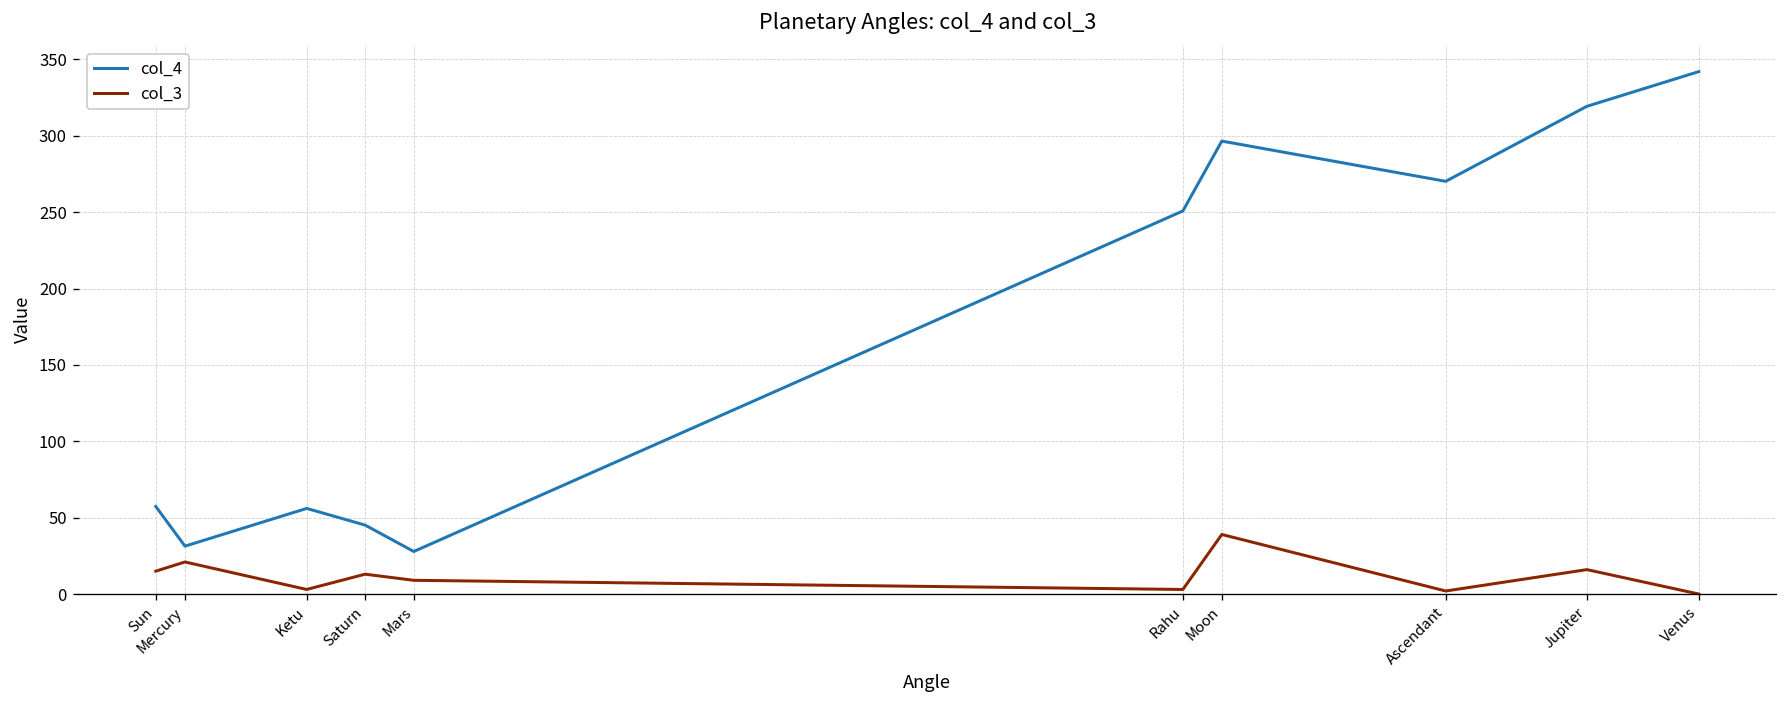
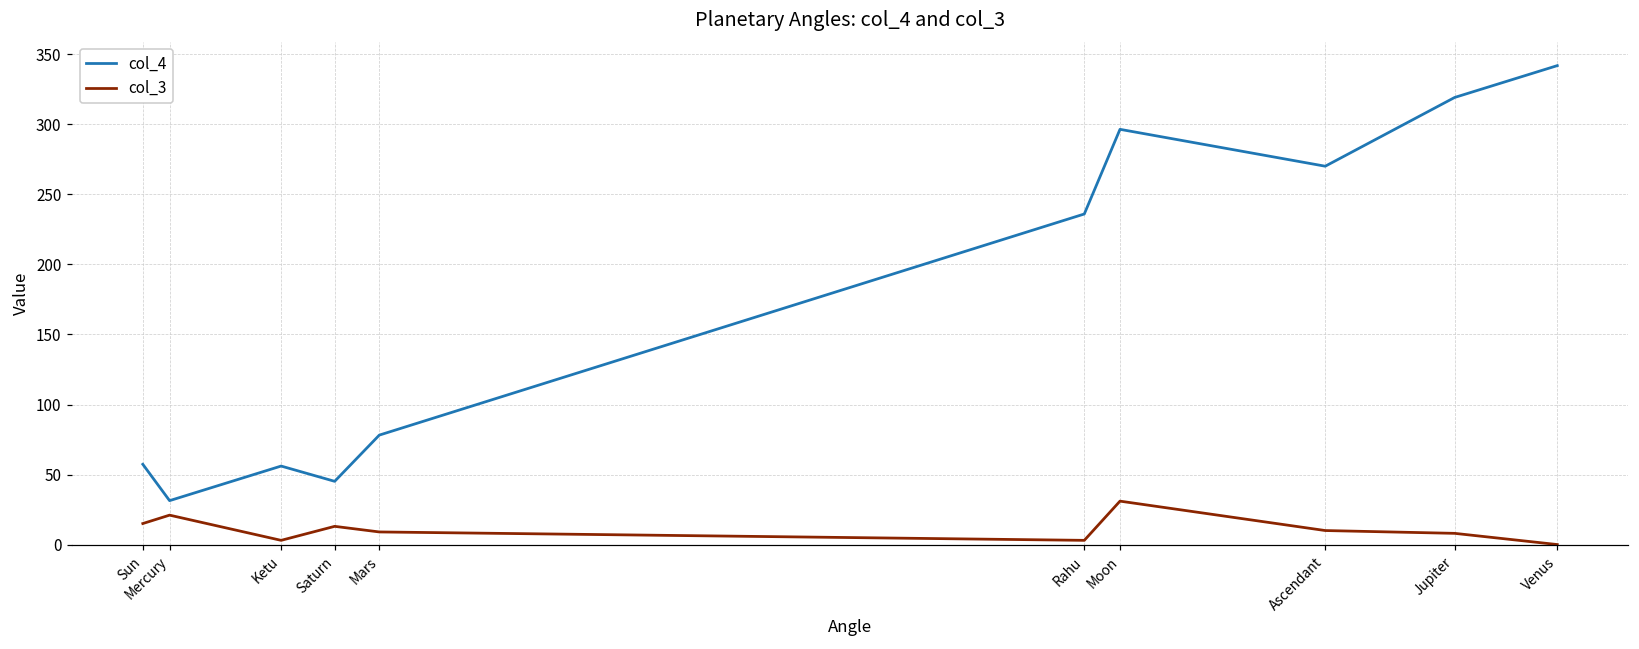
col_4, Mars: 28 -> 78
col_4, Rahu: 251 -> 236
col_3, Moon: 39 -> 31
col_3, Ascendant: 2 -> 10
col_3, Jupiter: 16 -> 8
